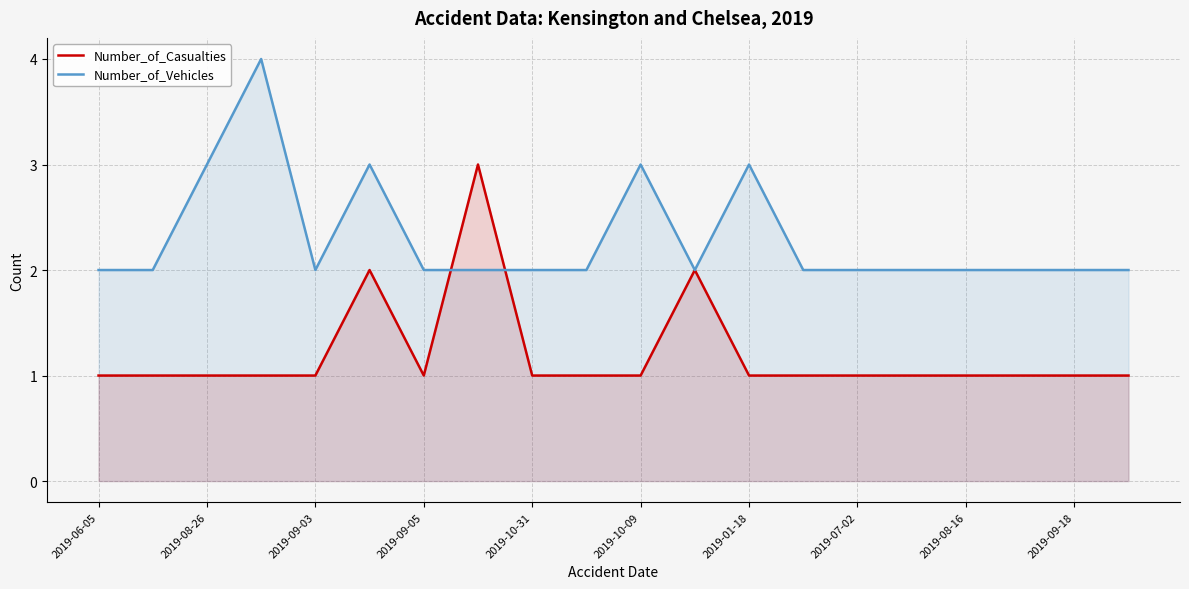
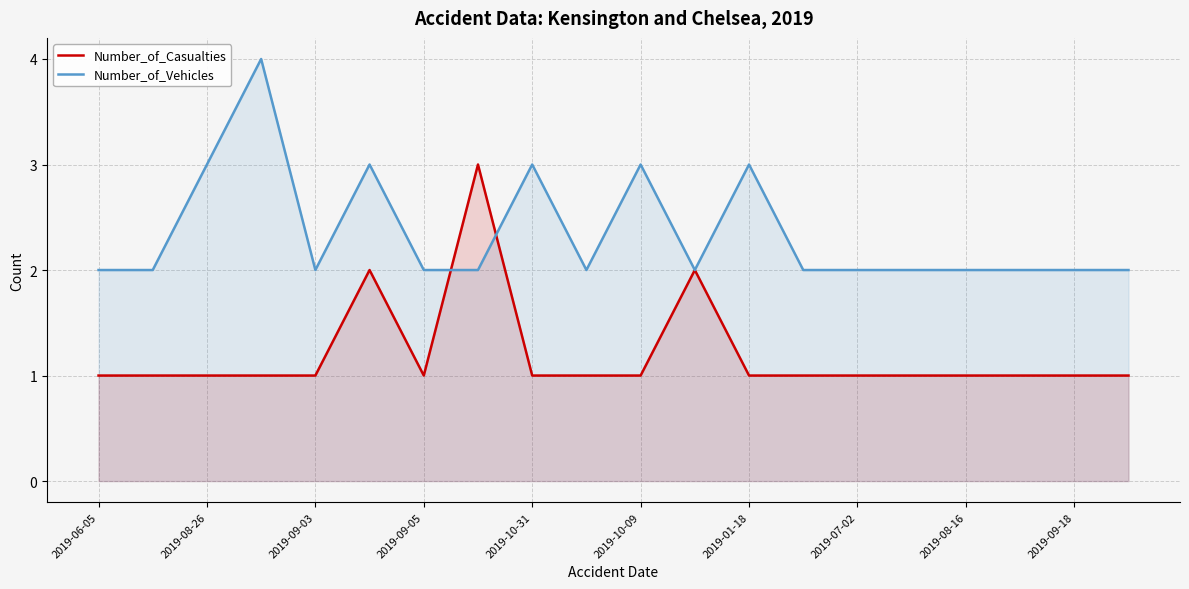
Number_of_Vehicles, 2019-10-31: 2 -> 3
